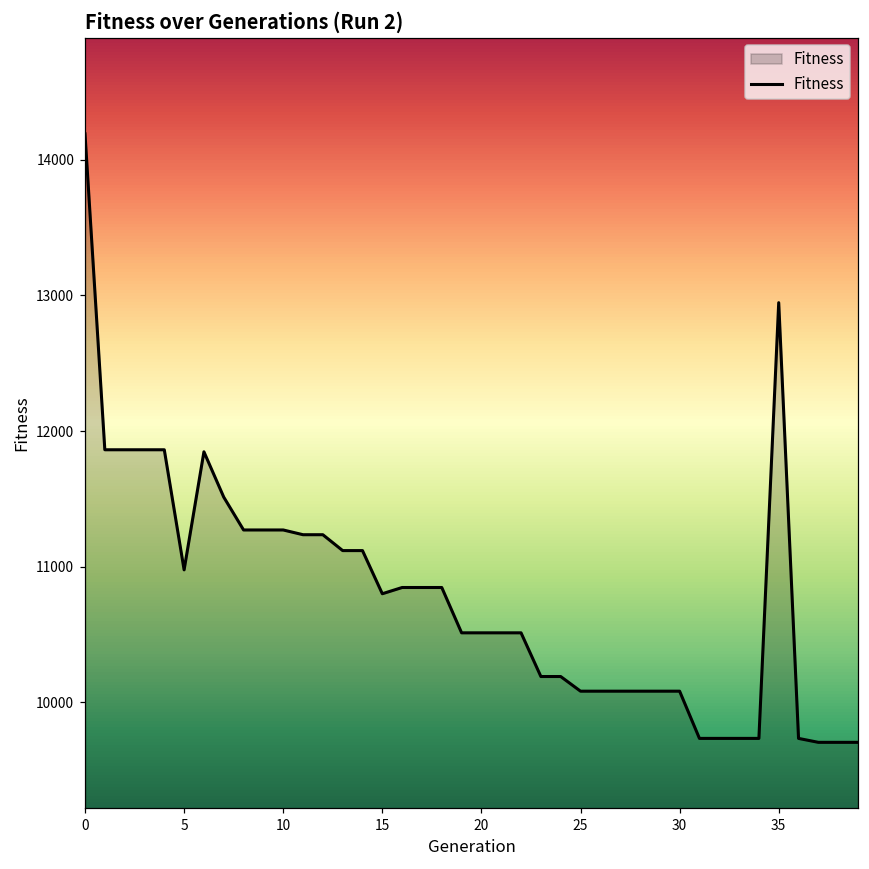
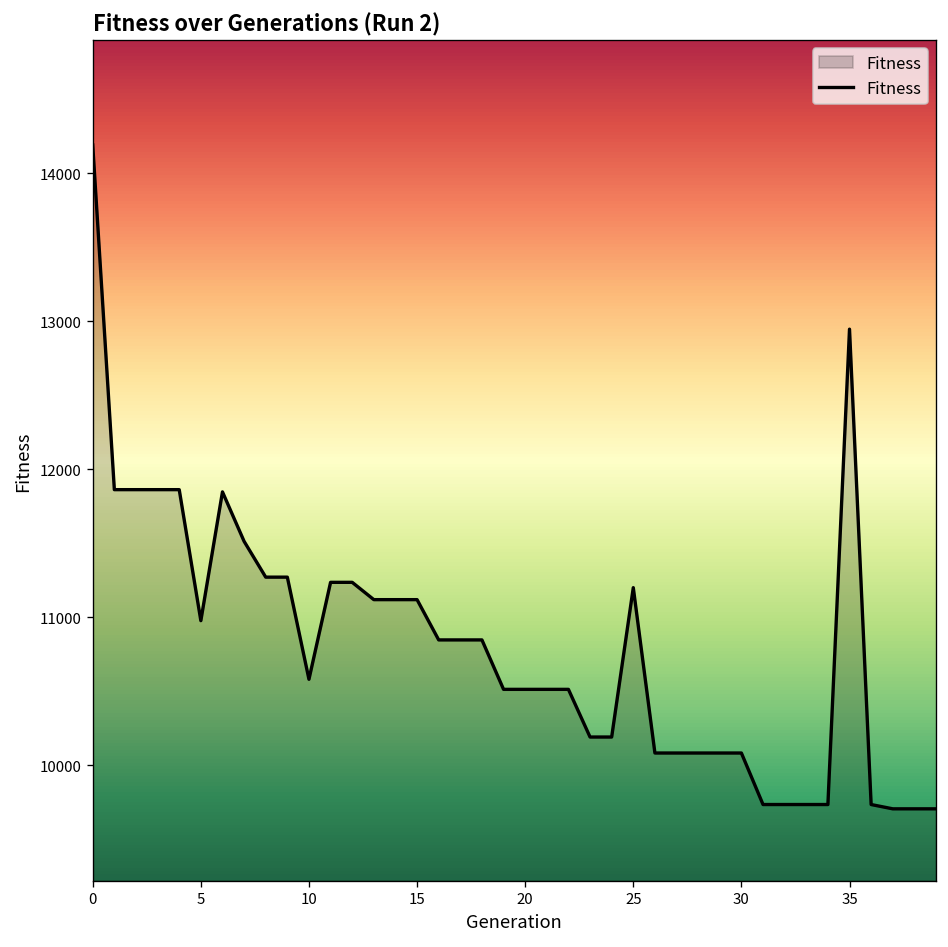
10: 11270 -> 10580
15: 10800 -> 11120
25: 10080 -> 11200
